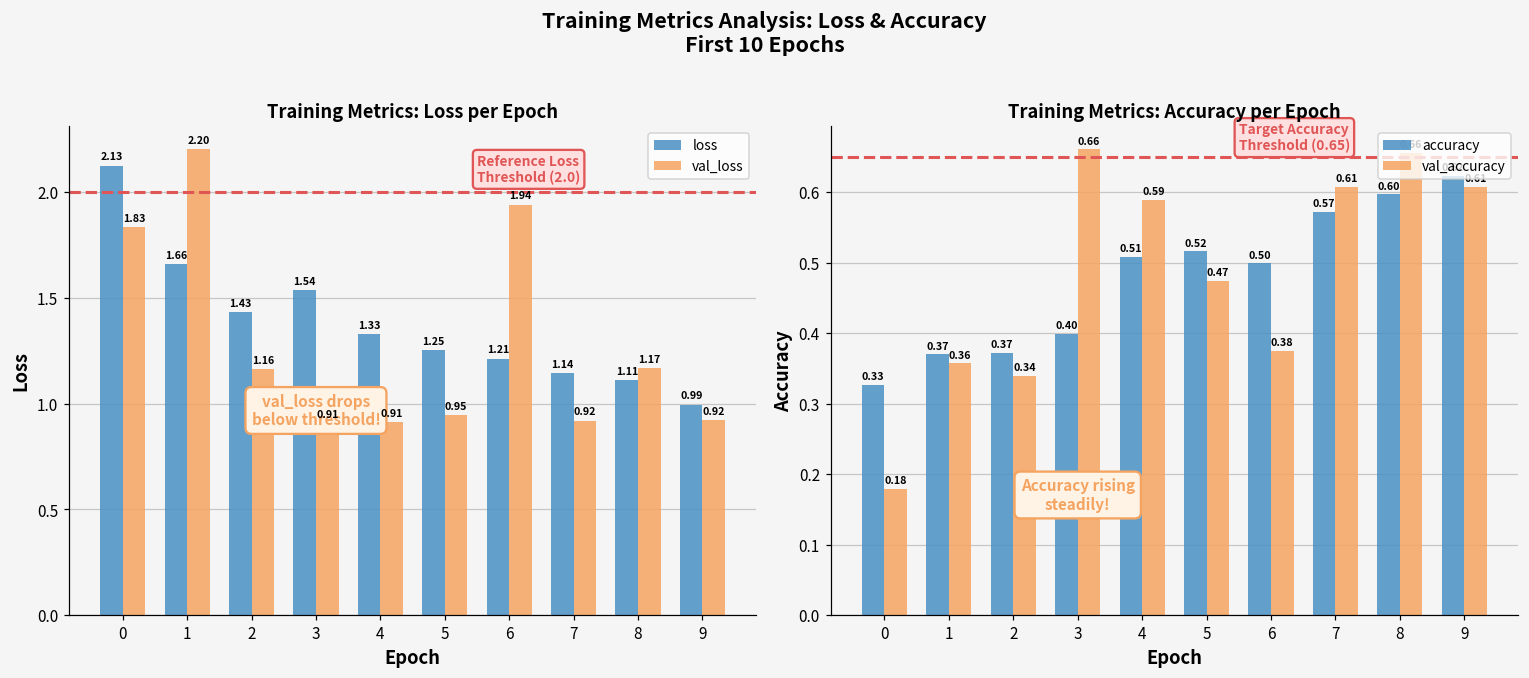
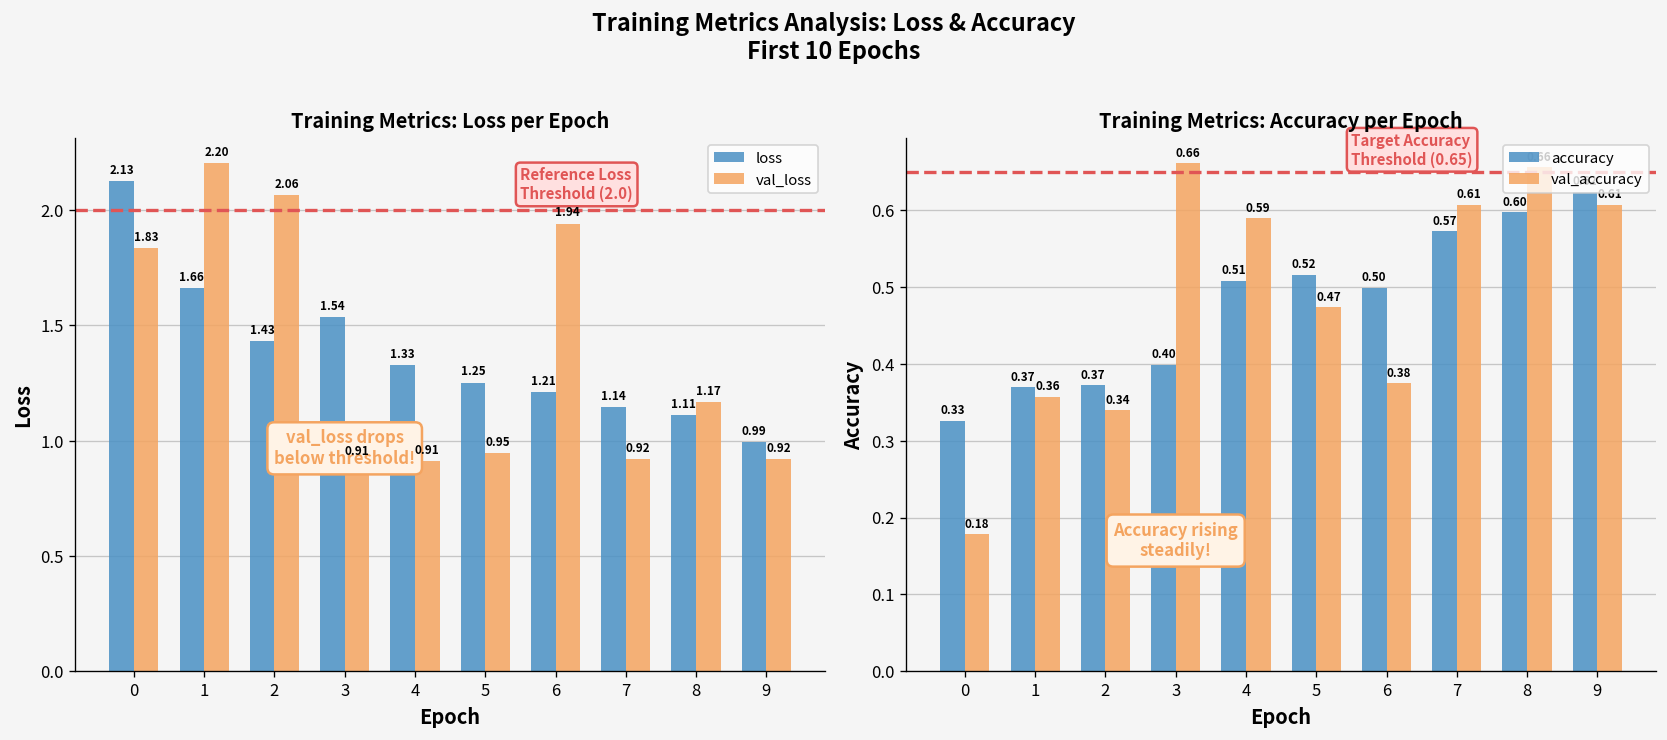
Training Metrics: Loss per Epoch, val_loss, 2: 1.16 -> 2.06
